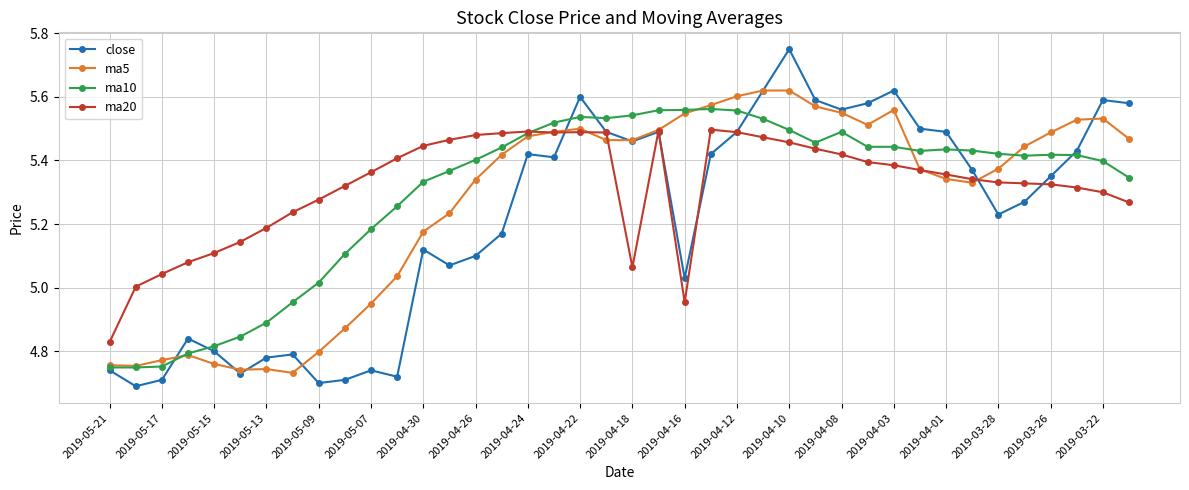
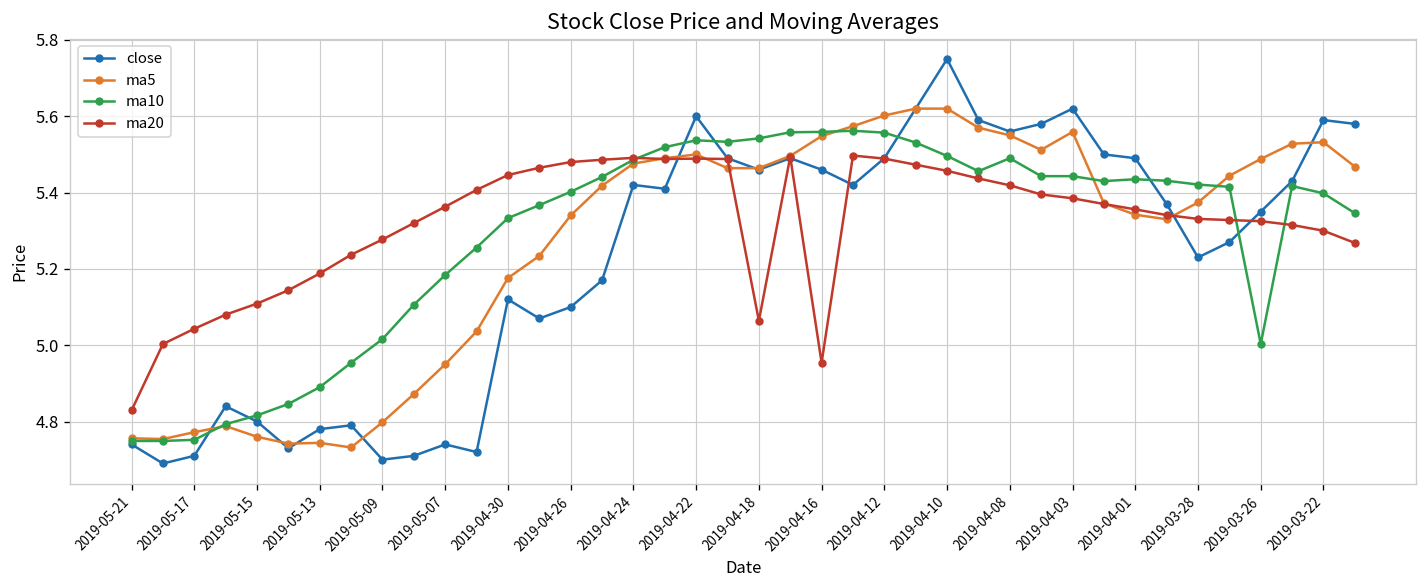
close, 2019-04-16: 5.03 -> 5.46
ma10, 2019-03-26: 5.42 -> 5.00
